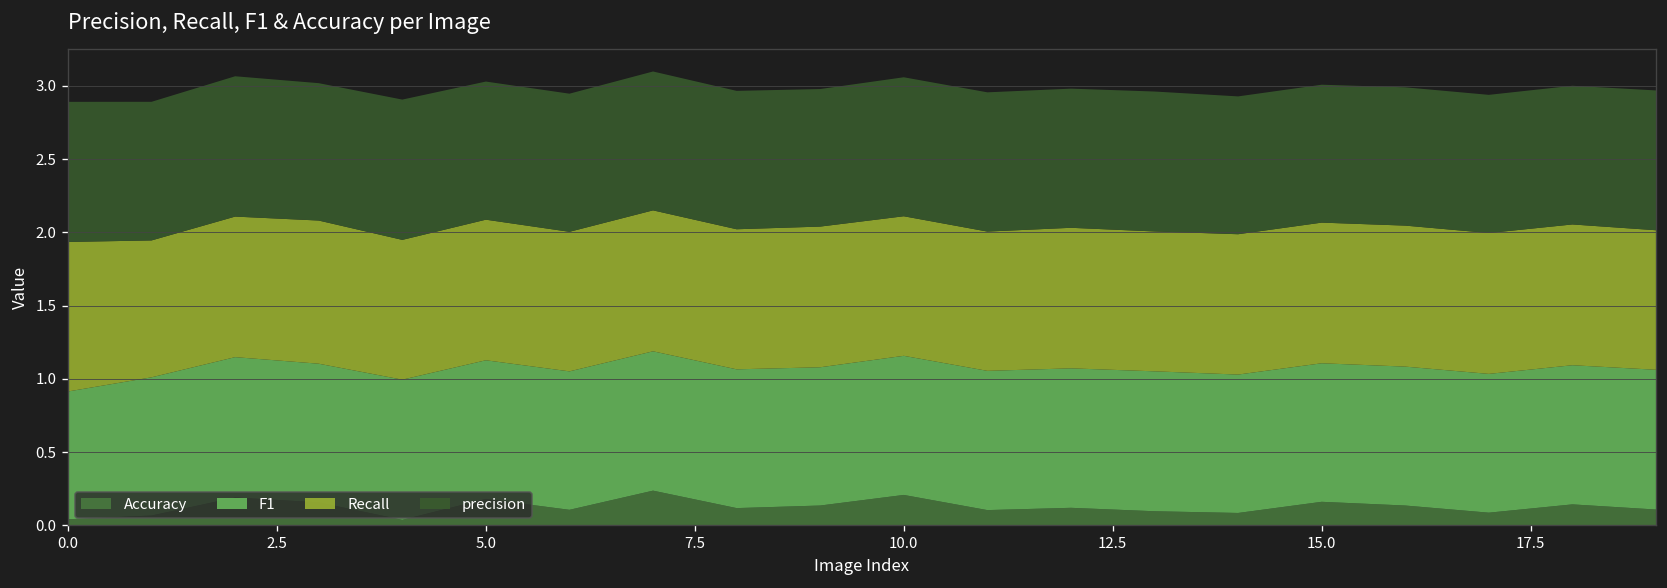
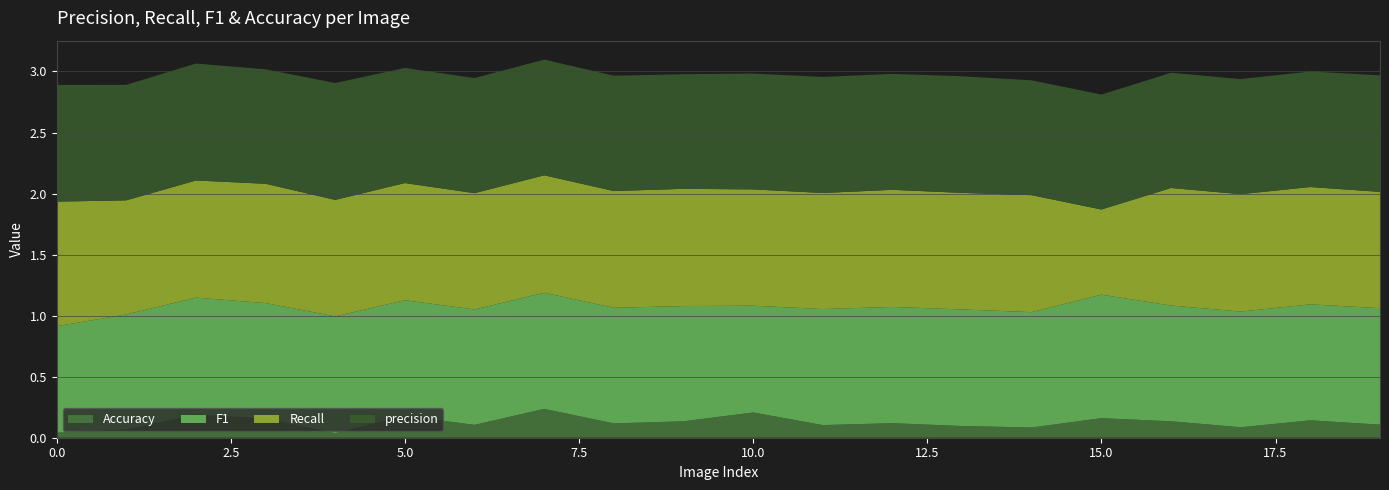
F1, 10.0: 0.95 -> 0.87
F1, 15.0: 0.95 -> 1.01
Recall, 15.0: 0.96 -> 0.70
